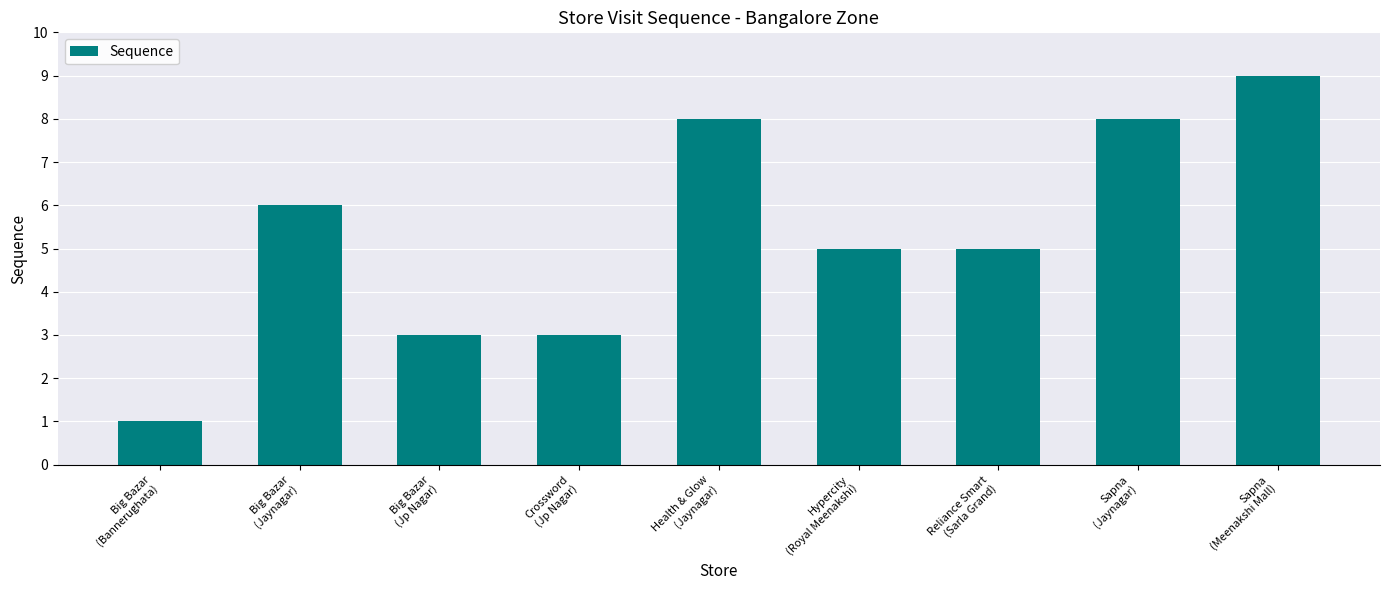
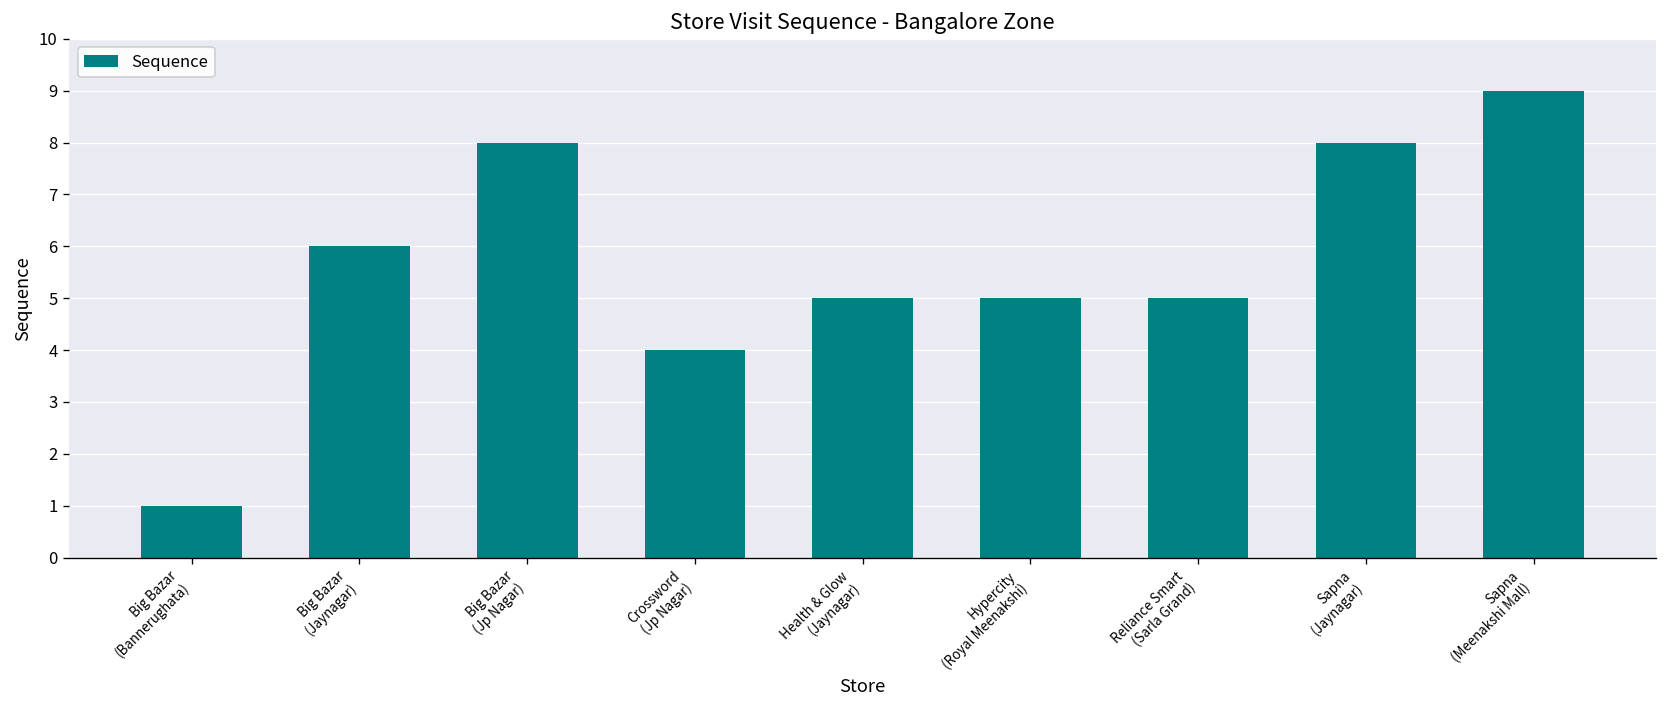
Big Bazar (Jp Nagar): 3 -> 8
Crossword (Jp Nagar): 3 -> 4
Health & Glow (Jaynagar): 8 -> 5
